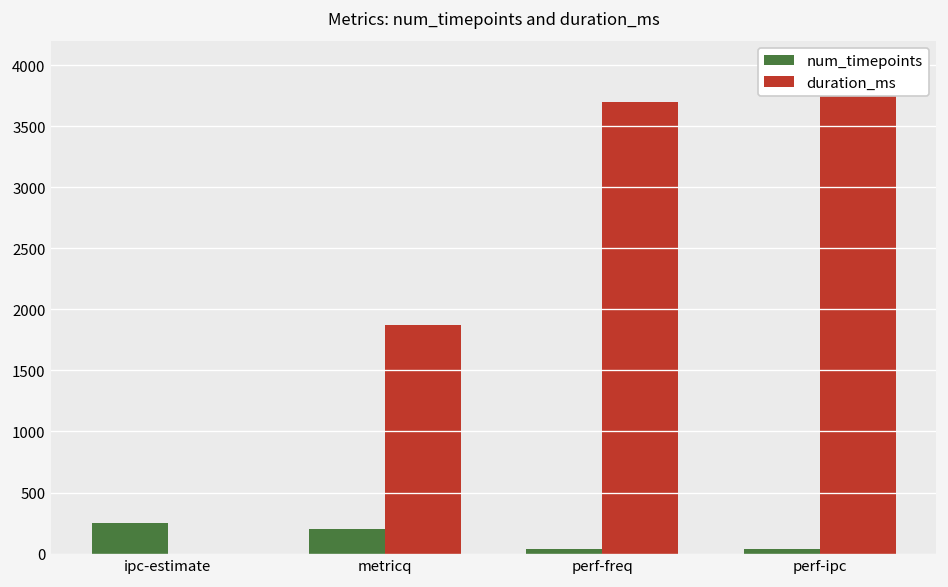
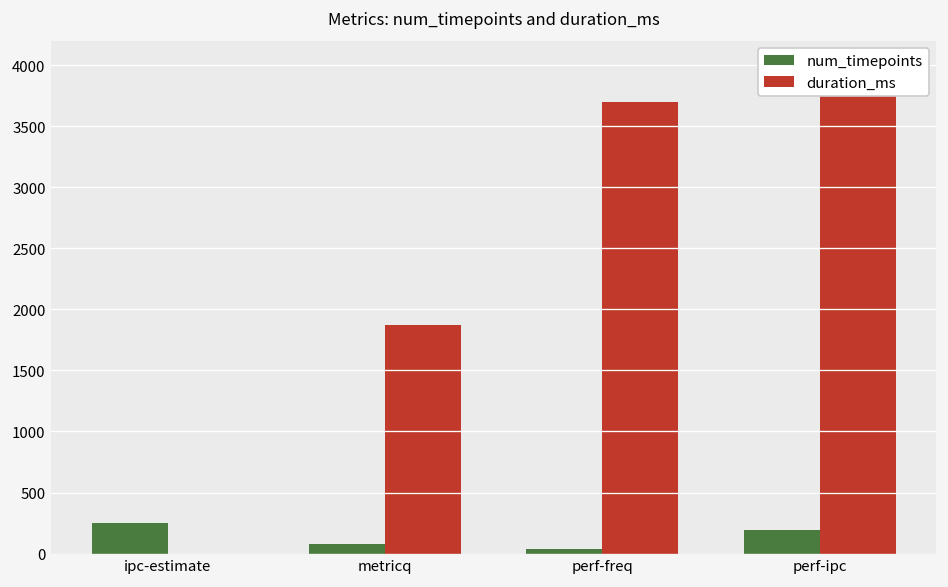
num_timepoints, metricq: 200 -> 80
num_timepoints, perf-ipc: 40 -> 200
